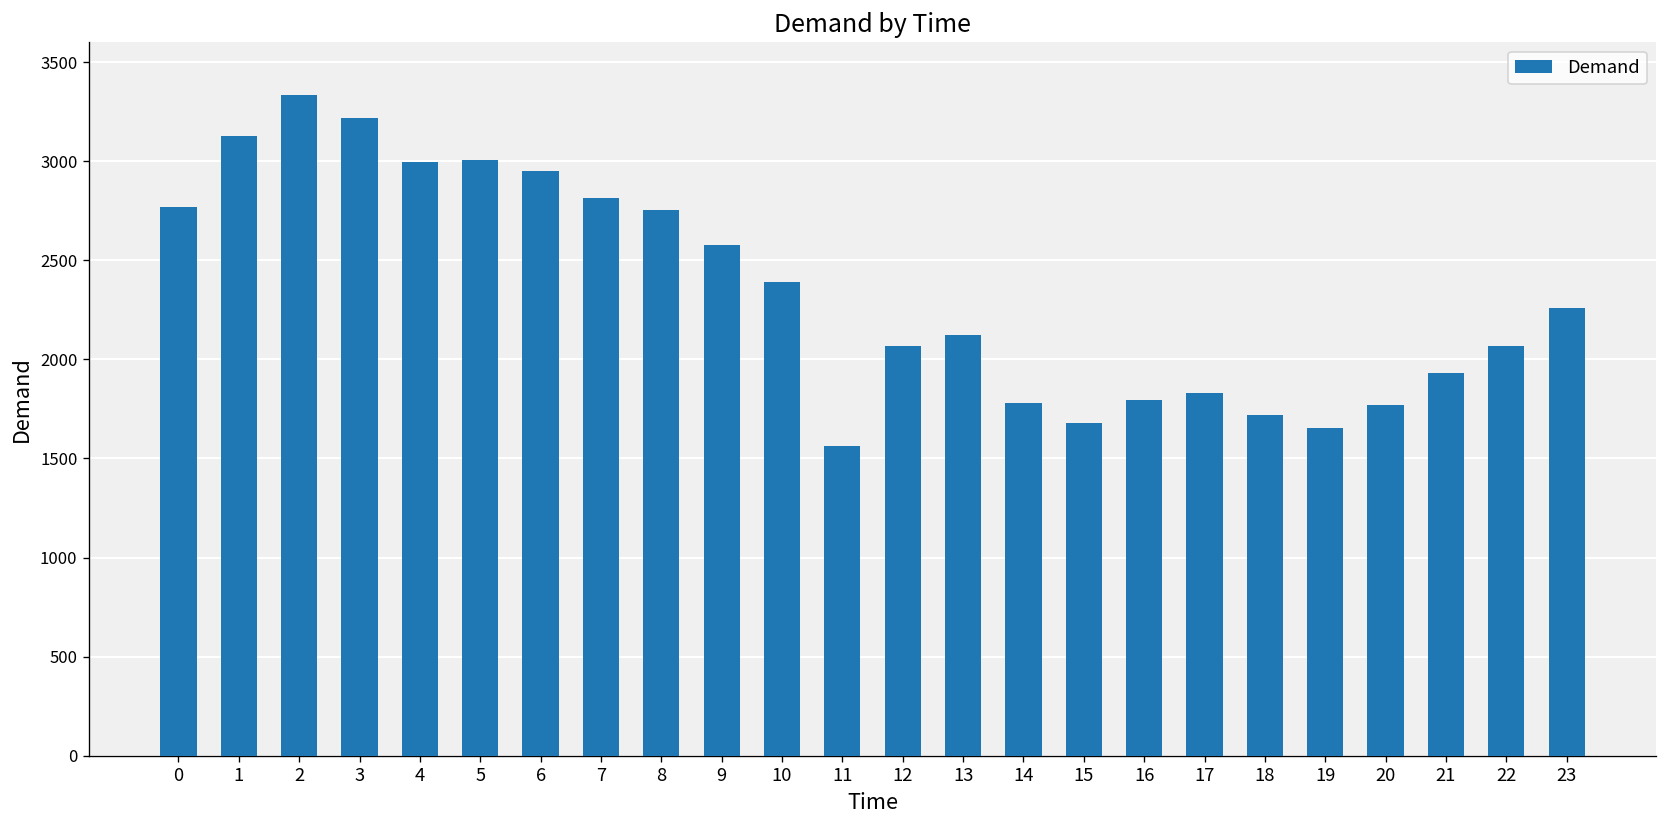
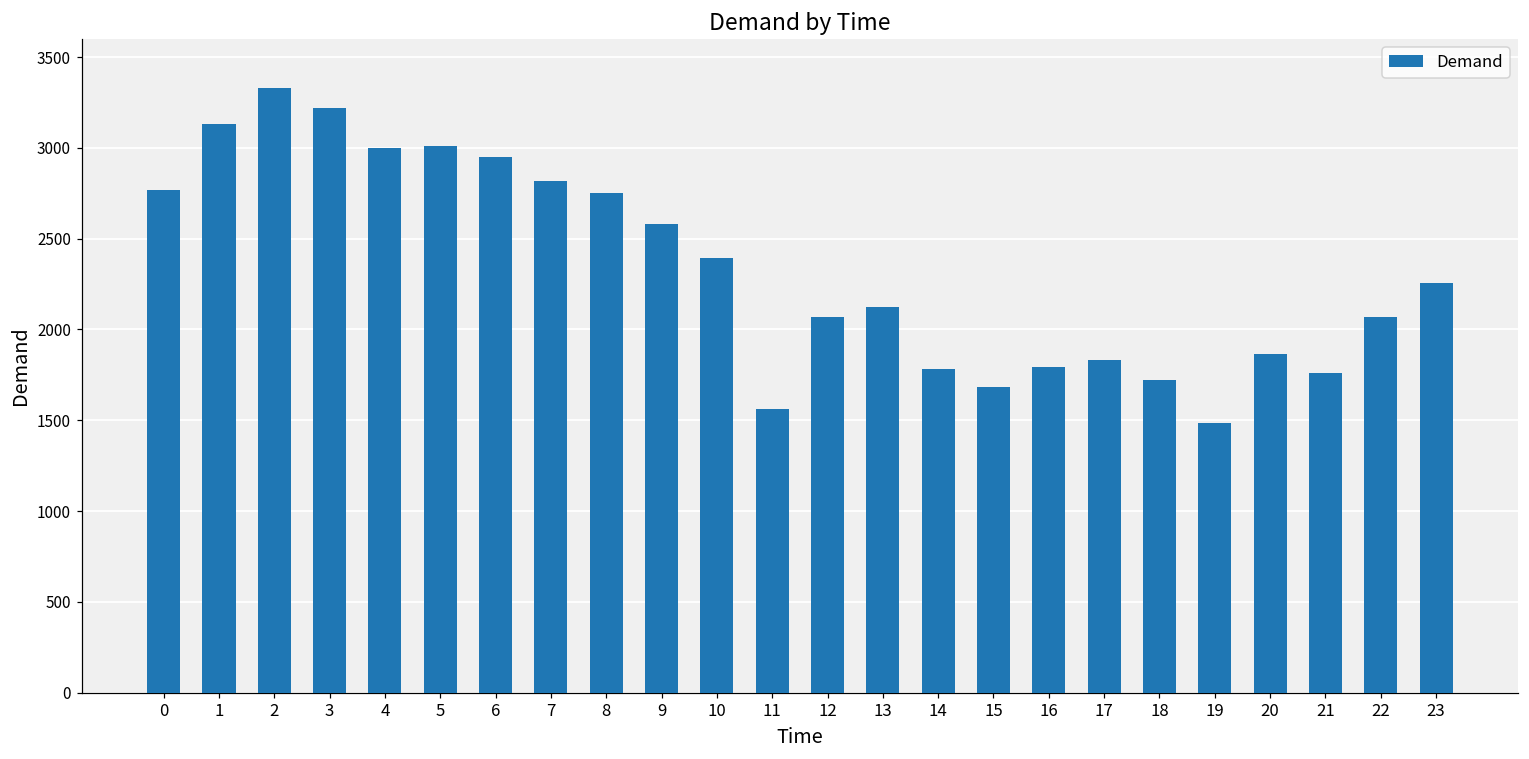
19: 1650 -> 1480
20: 1770 -> 1860
21: 1930 -> 1760
